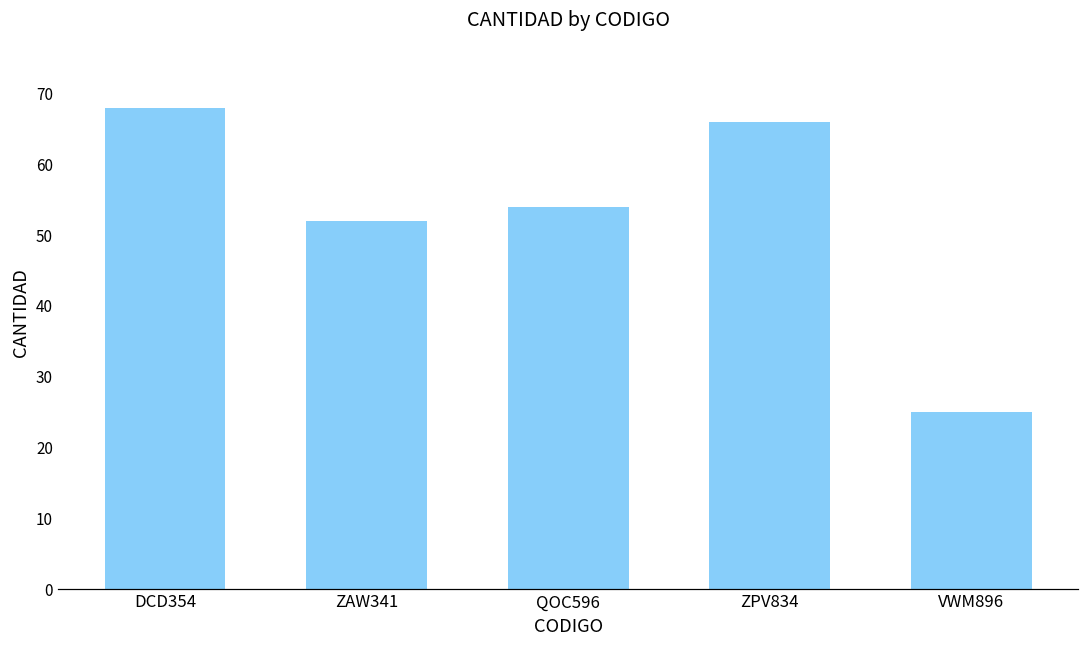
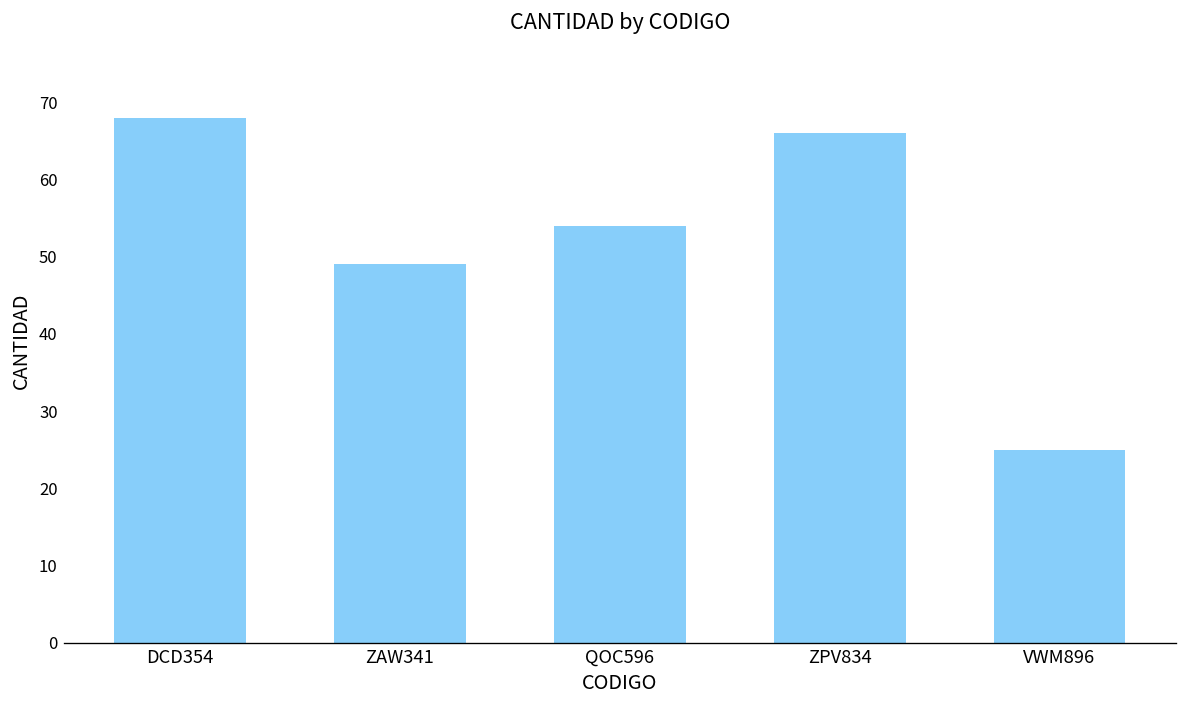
ZAW341: 52 -> 49
